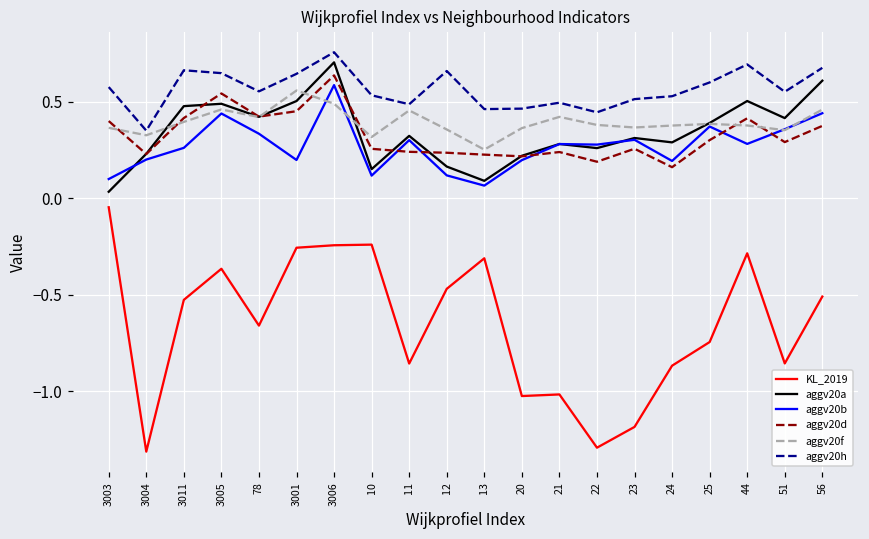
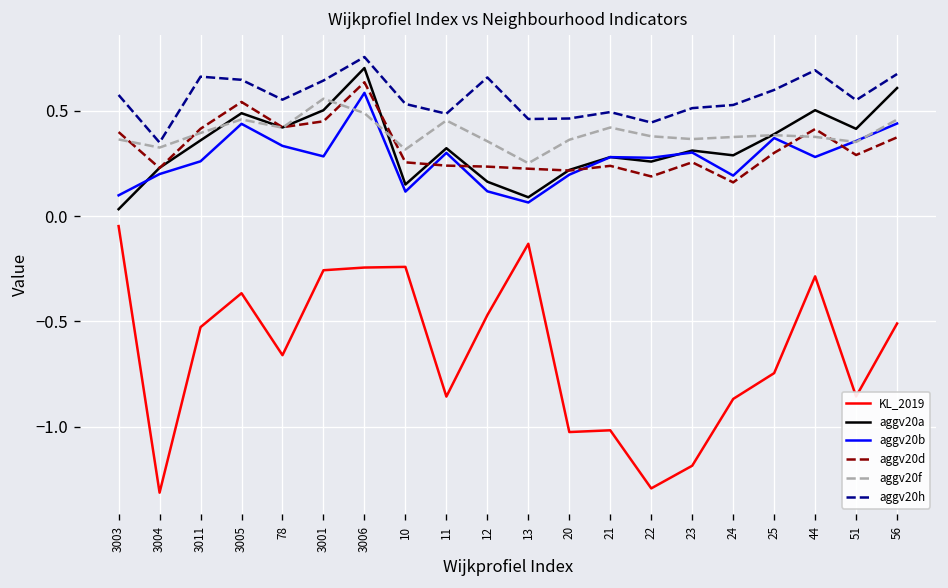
aggv20a, 3011: 0.48 -> 0.36
aggv20b, 3001: 0.20 -> 0.28
KL_2019, 13: -0.31 -> -0.13
